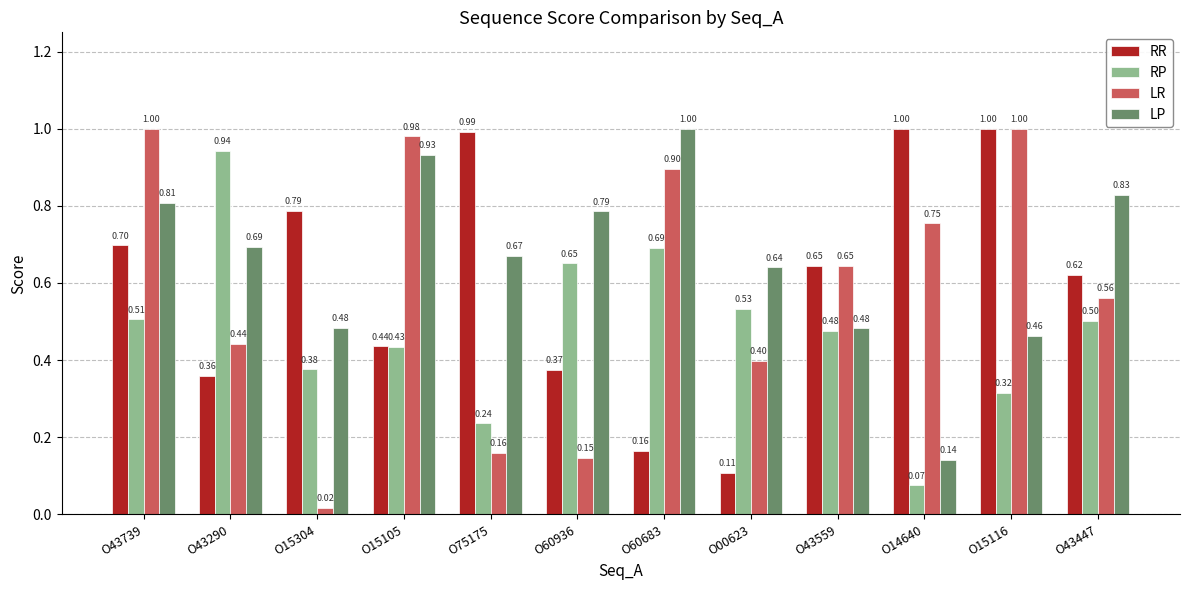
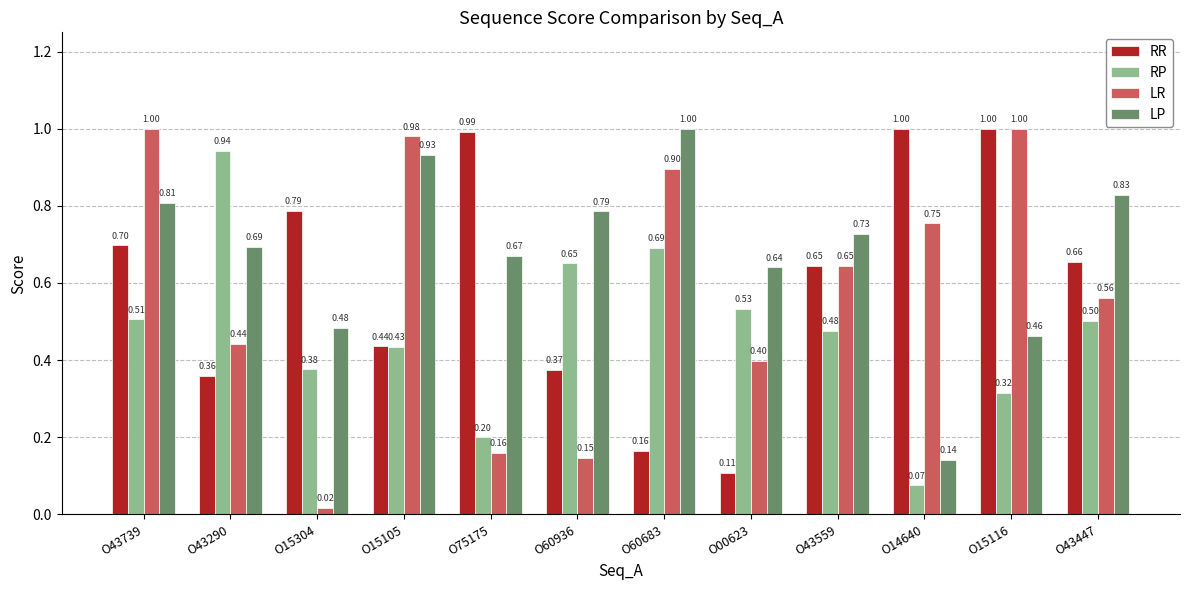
RP, O75175: 0.24 -> 0.20
LP, O43559: 0.48 -> 0.73
RR, O43447: 0.62 -> 0.66
